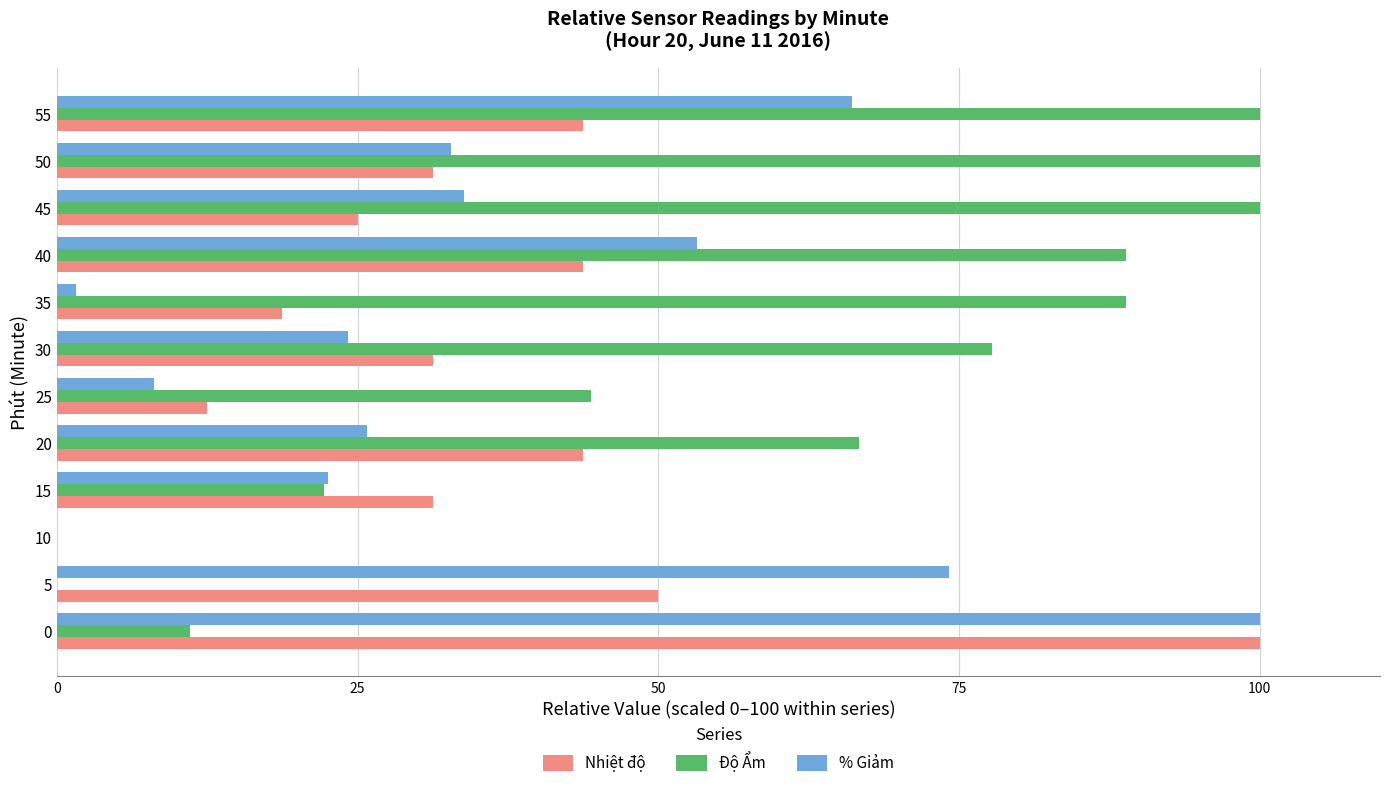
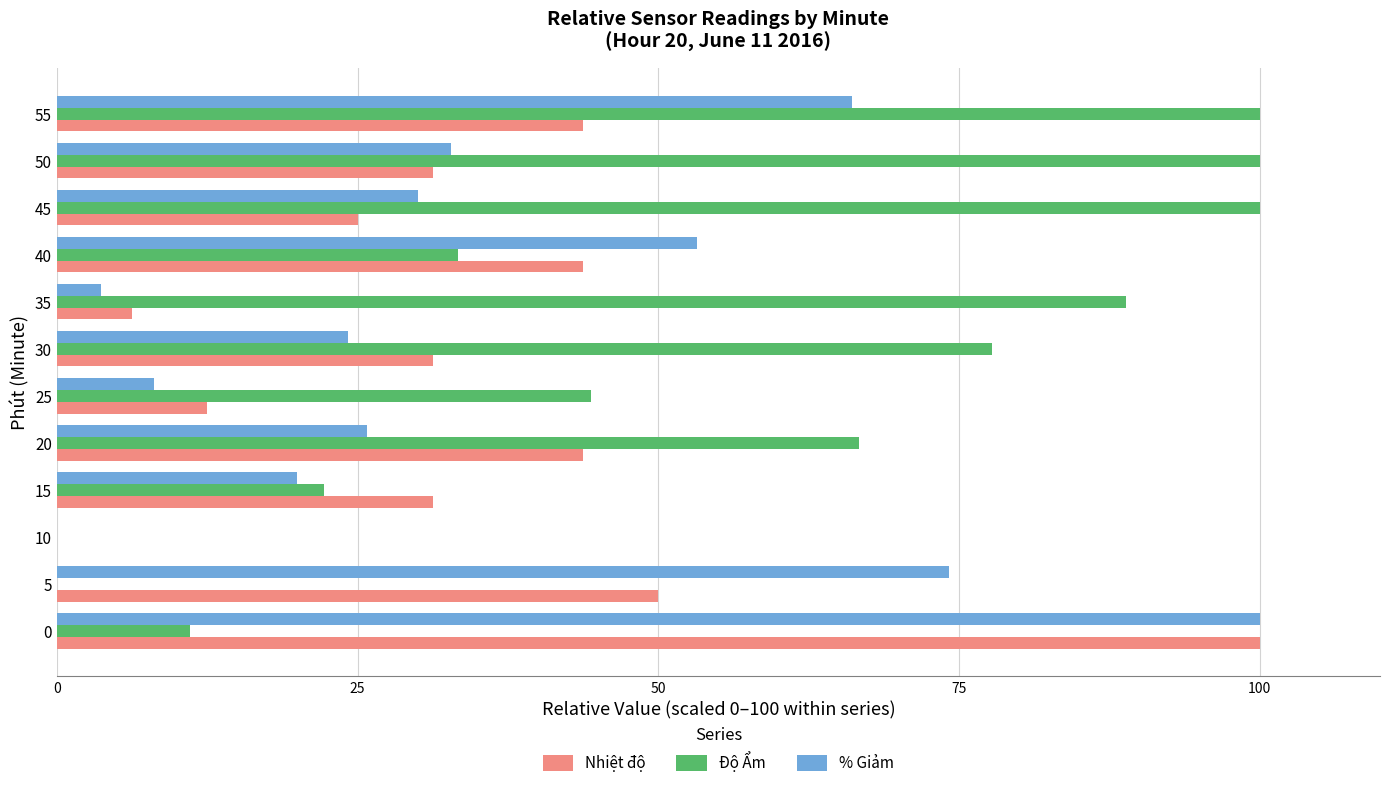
% Giảm, 45: 33.8 -> 30.0
Độ Ẩm, 40: 88.9 -> 33.3
% Giảm, 35: 1.6 -> 3.7
Nhiệt độ, 35: 18.7 -> 6.2
% Giảm, 15: 22.6 -> 19.9
